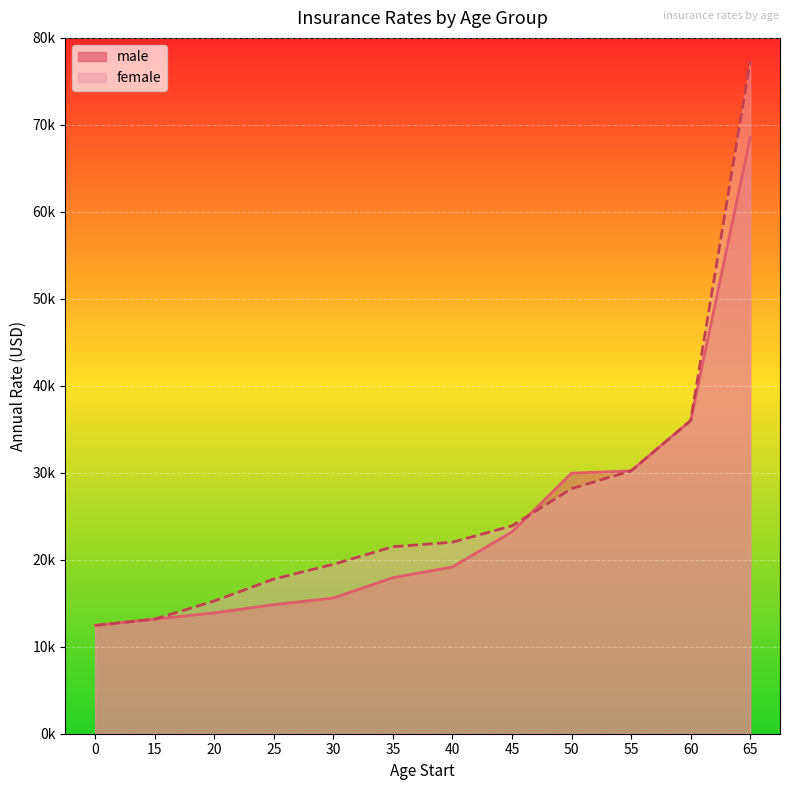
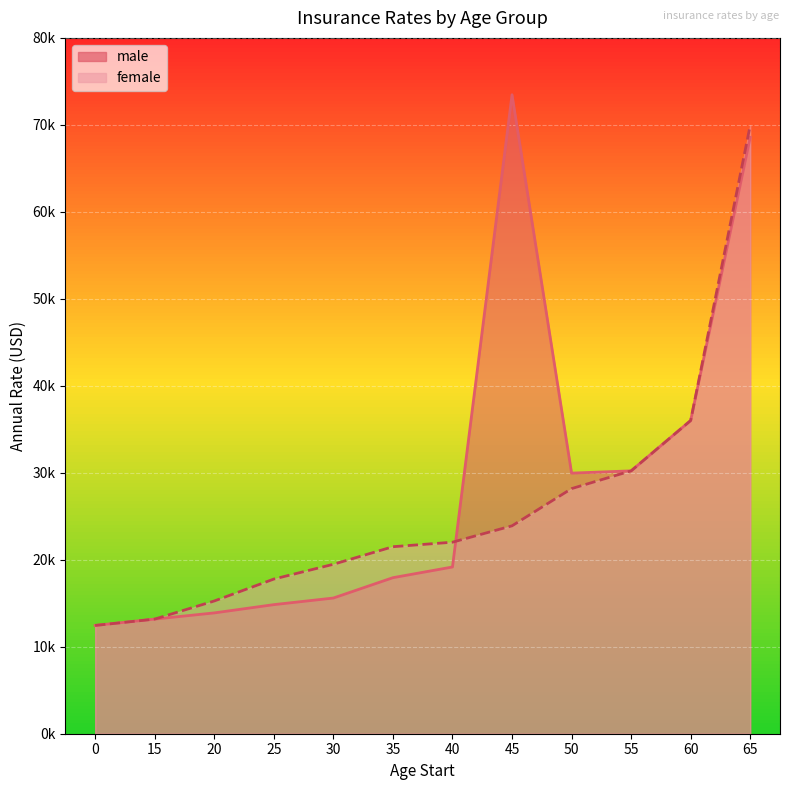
male, 45: 23000 -> 73000
female, 65: 77000 -> 70000
